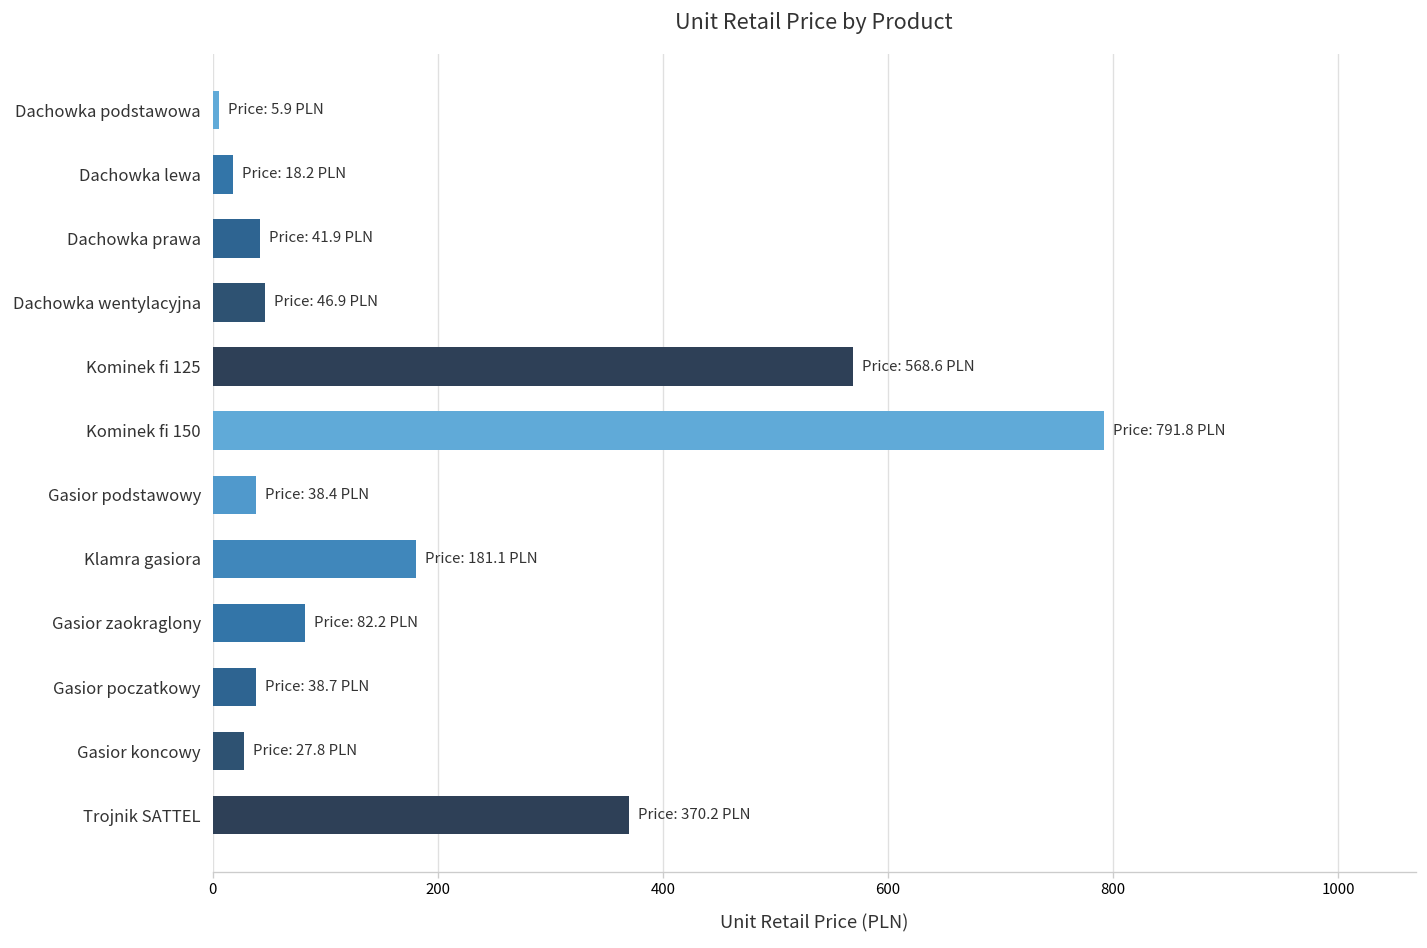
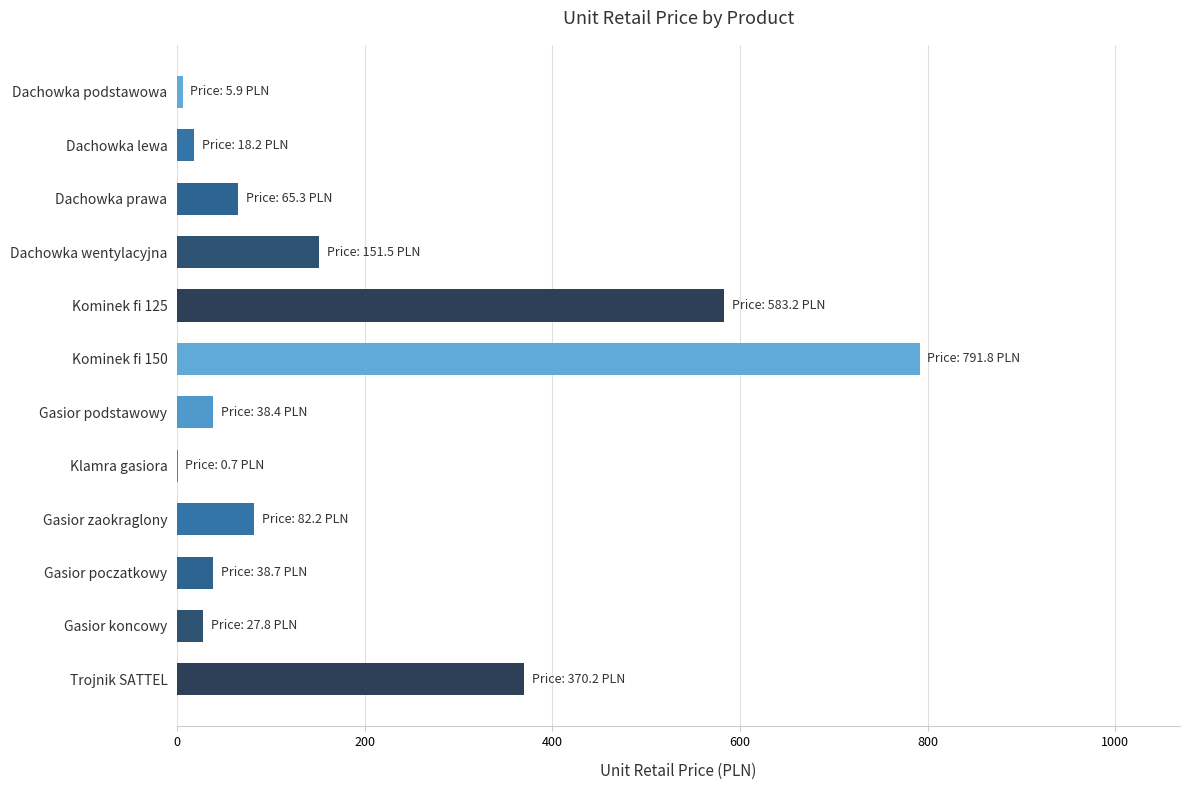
Dachowka prawa: 41.9 -> 65.3
Dachowka wentylacyjna: 46.9 -> 151.5
Kominek fi 125: 568.6 -> 583.2
Klamra gasiora: 181.1 -> 0.7
